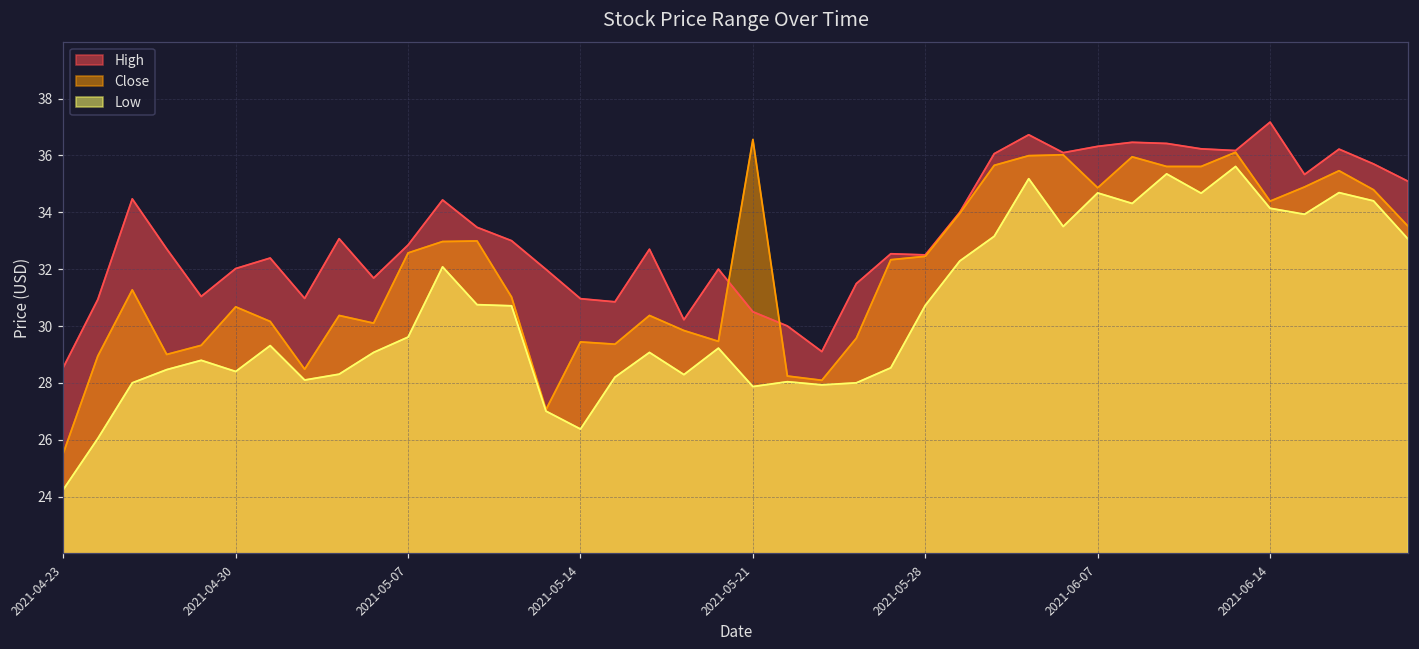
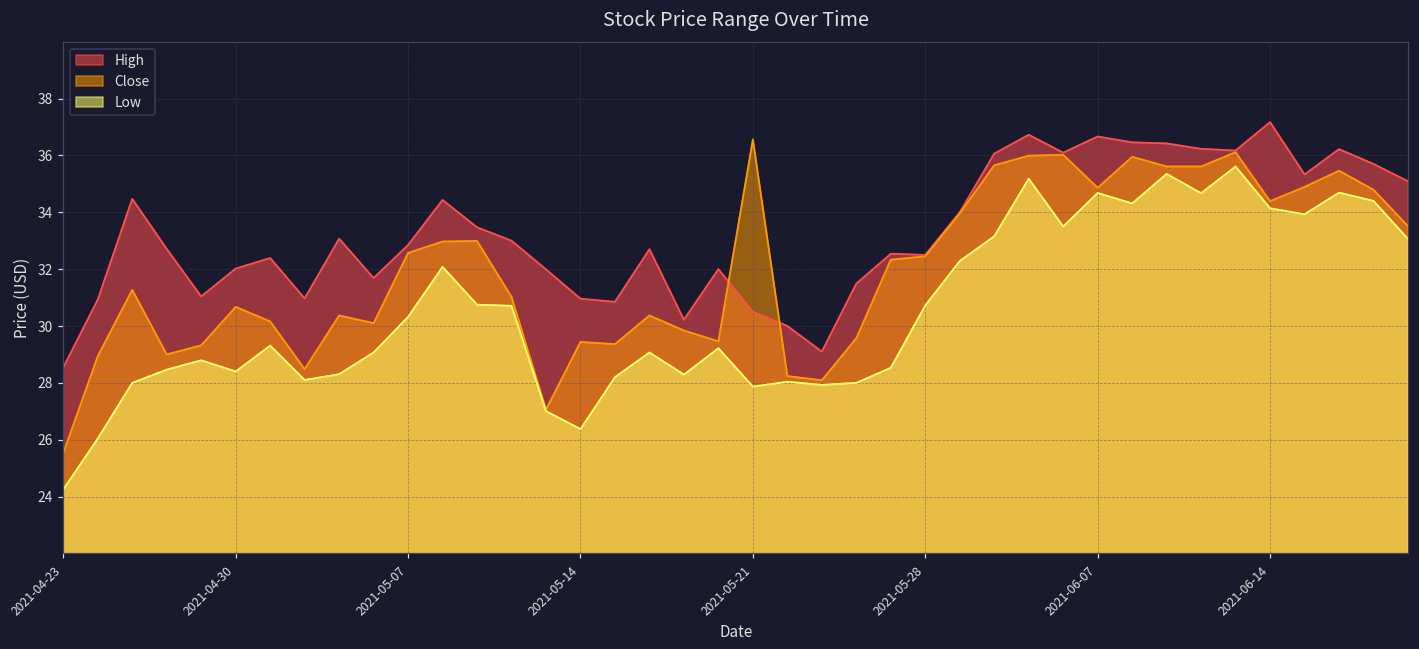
Low, 2021-05-07: 29.6 -> 30.3
High, 2021-06-07: 36.3 -> 36.7
